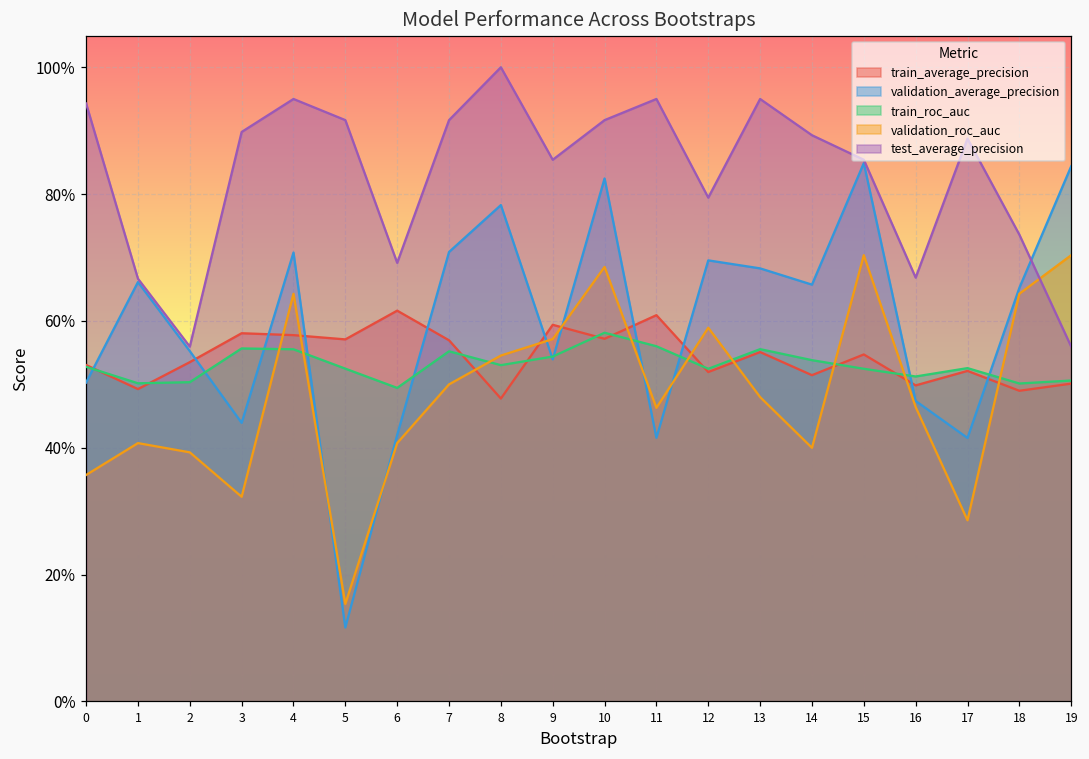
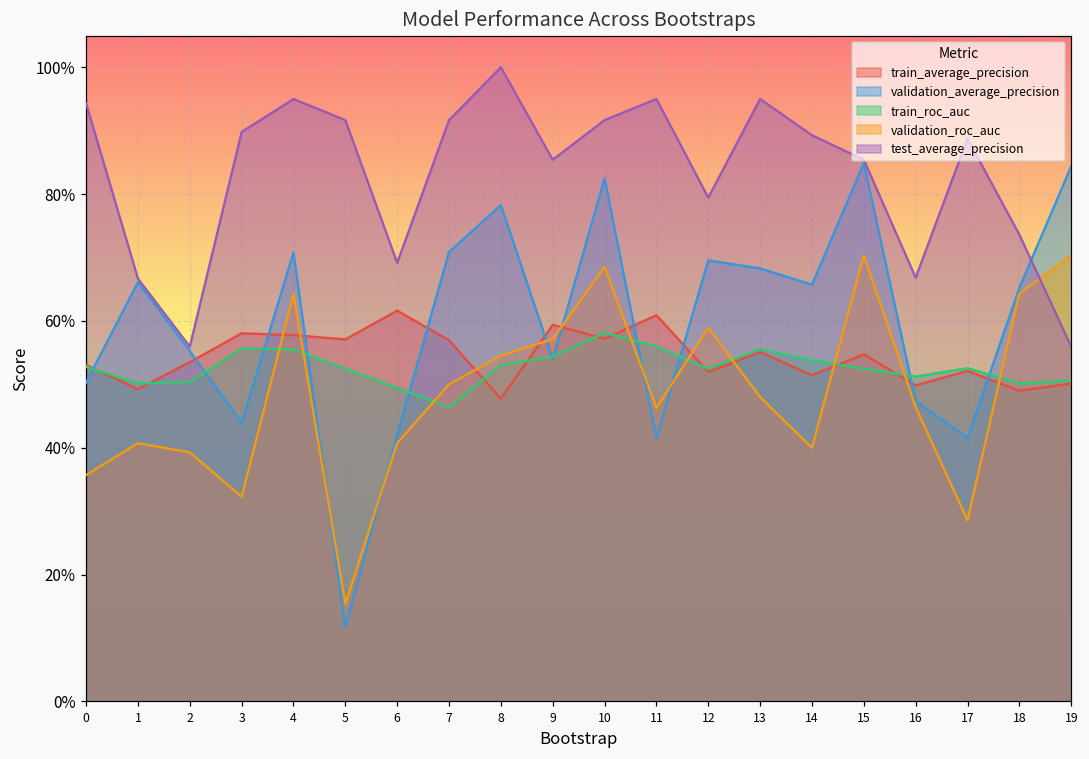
train_roc_auc, 7: 55% -> 46%
